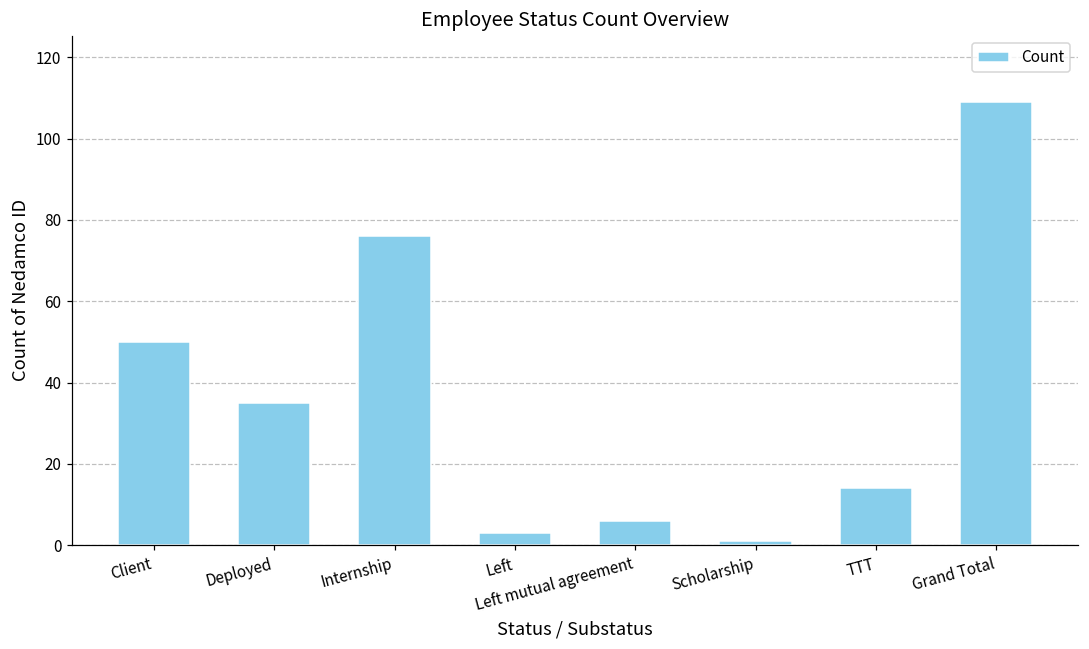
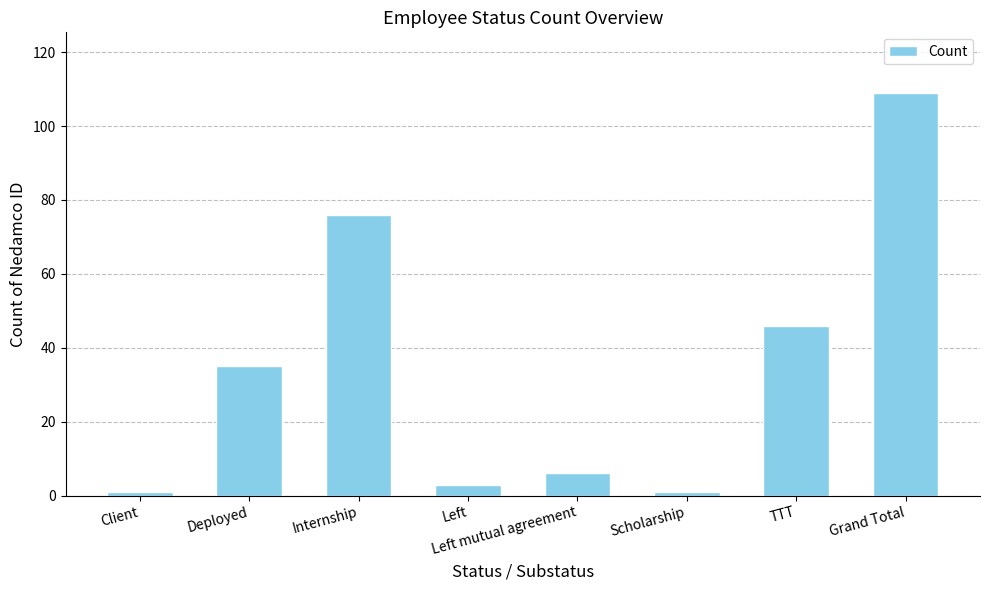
Client: 50 -> 1
TTT: 14 -> 46
